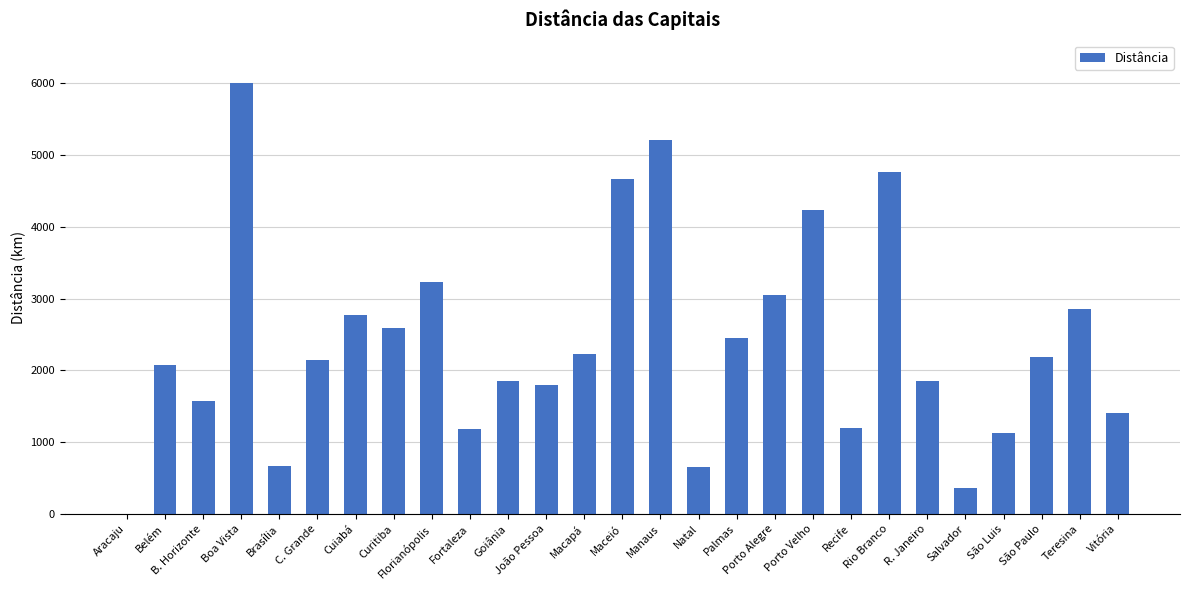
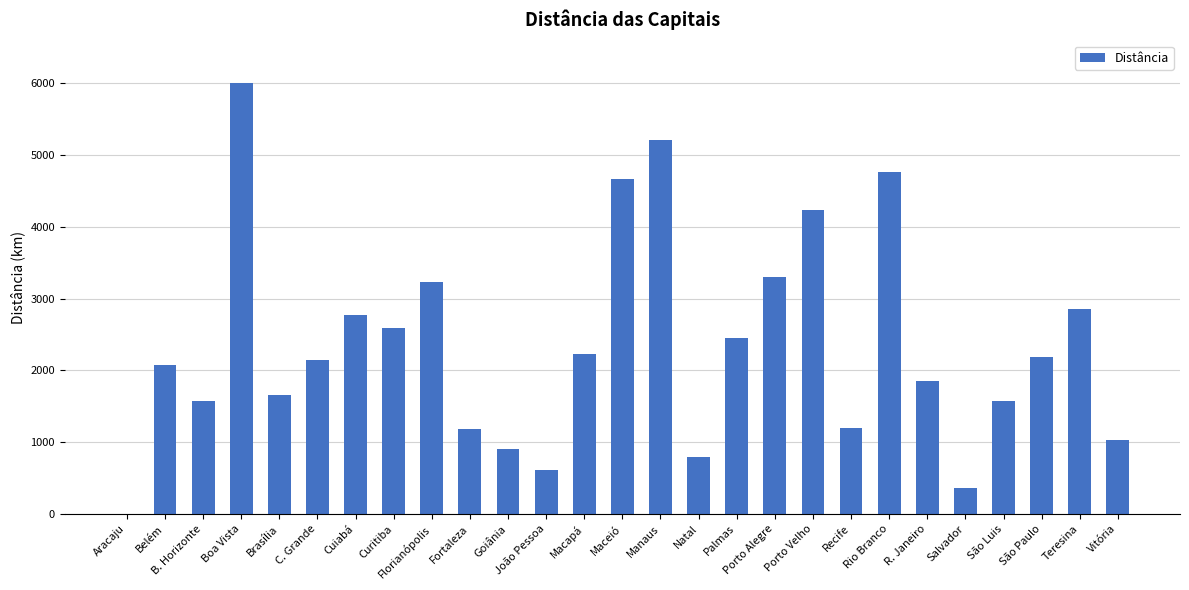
Brasília: 700 -> 1700
Goiânia: 1800 -> 900
João Pessoa: 1800 -> 600
Natal: 700 -> 800
Porto Alegre: 3100 -> 3300
São Luis: 1100 -> 1600
Vitória: 1400 -> 1000
